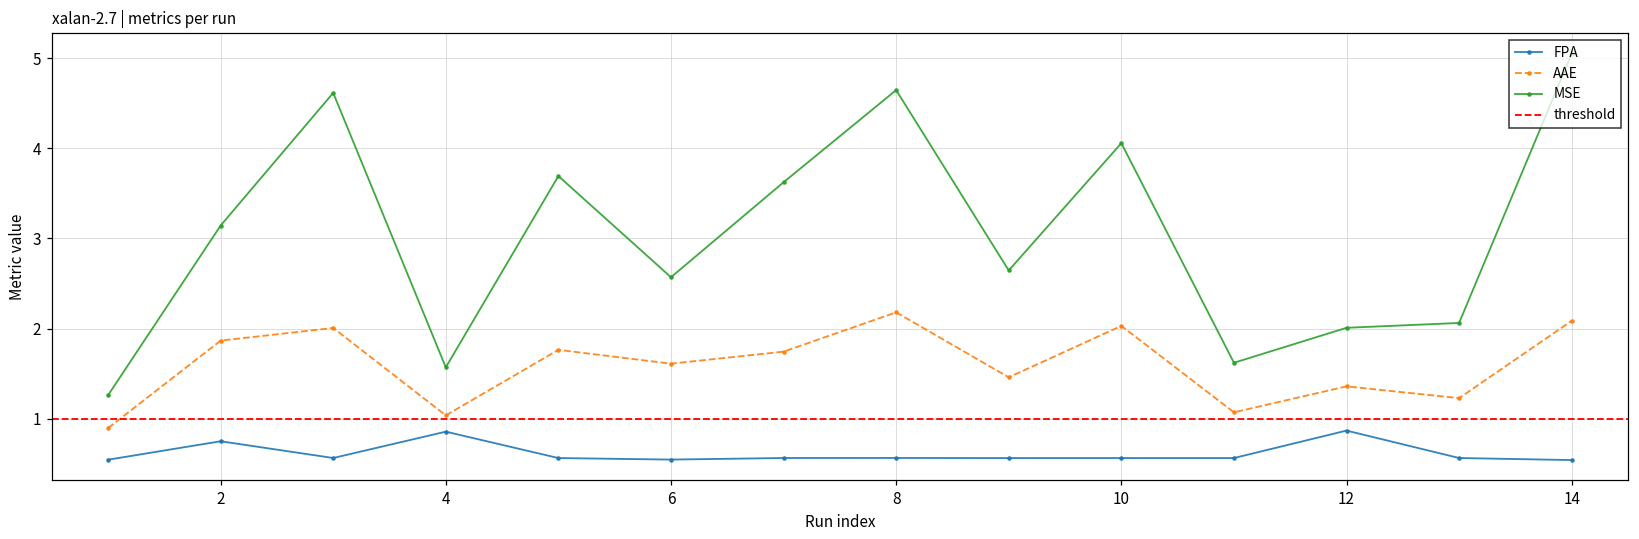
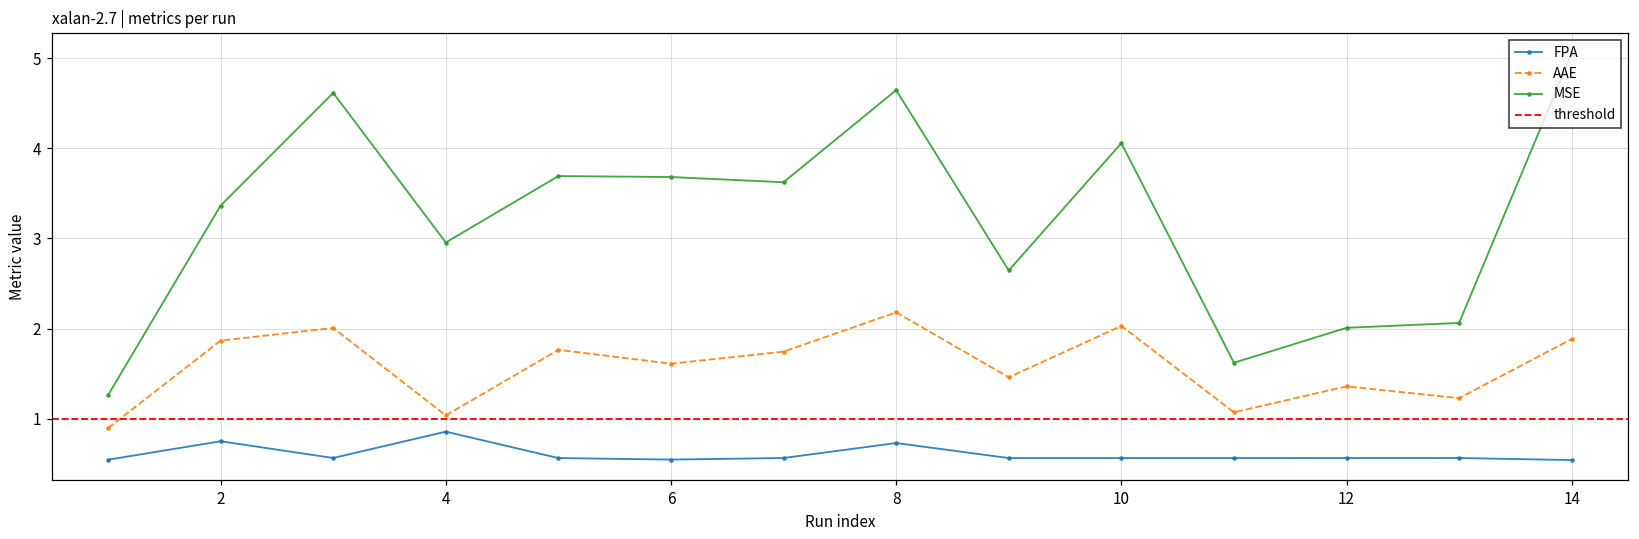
MSE, 2: 3.1 -> 3.4
MSE, 4: 1.6 -> 3.0
MSE, 6: 2.6 -> 3.7
FPA, 8: 0.6 -> 0.7
FPA, 12: 0.9 -> 0.6
AAE, 14: 2.1 -> 1.9
